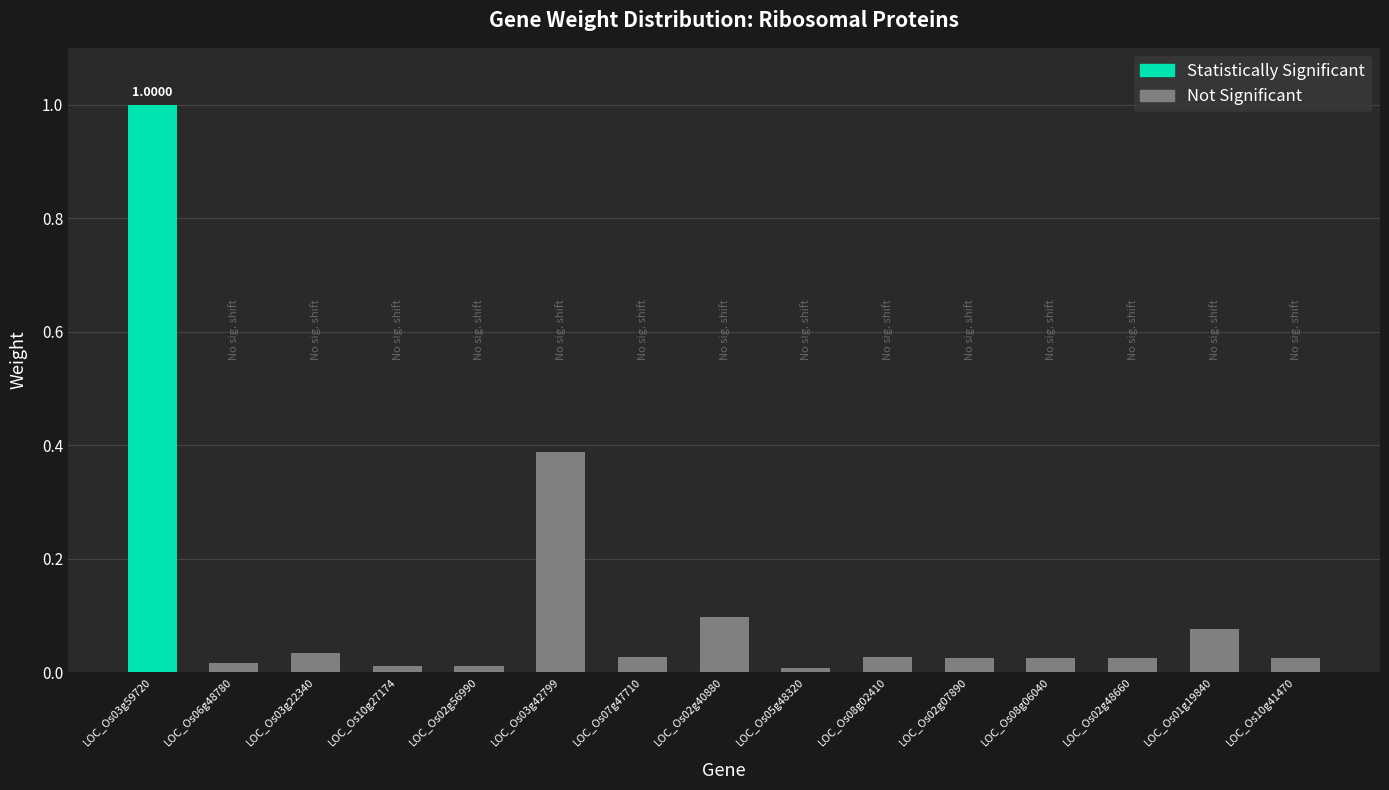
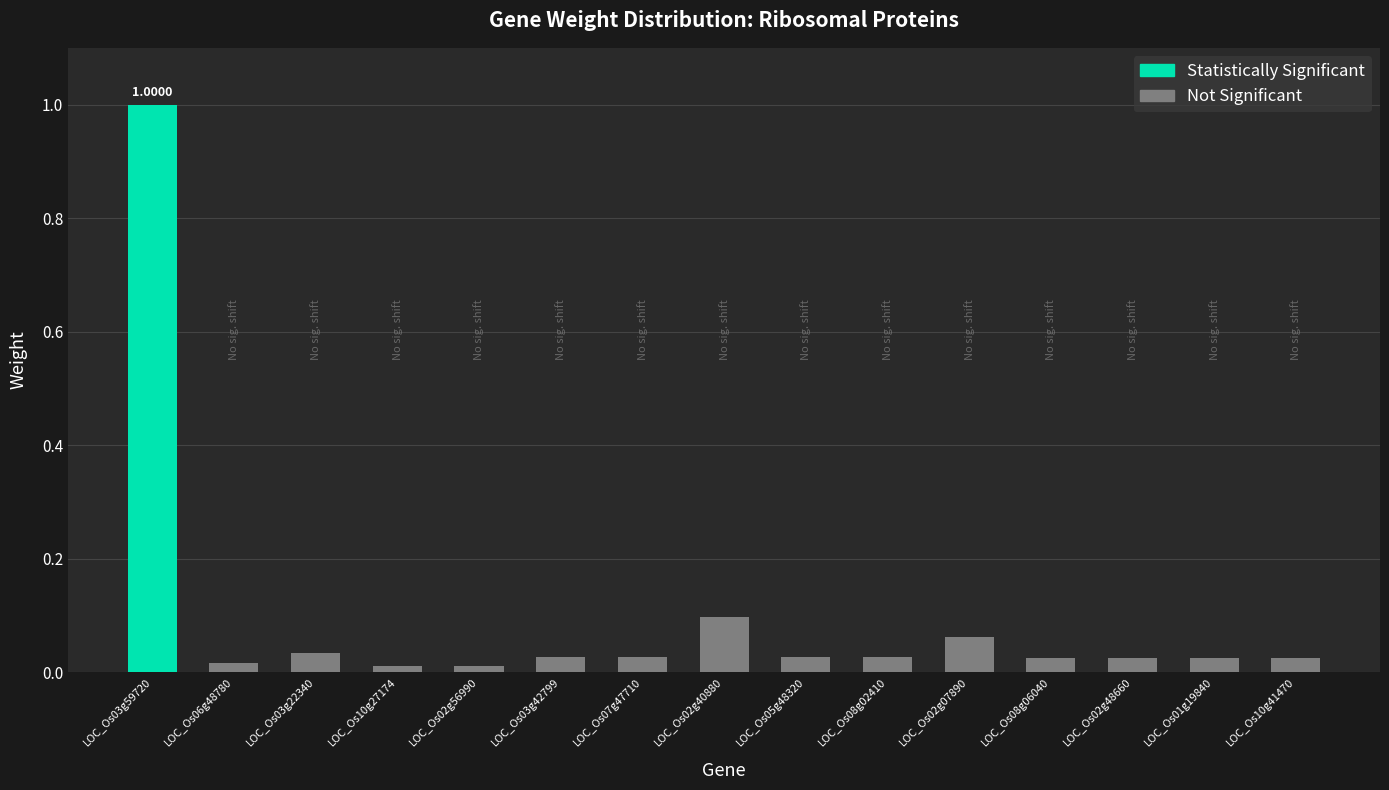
LOC_Os03g42799: 0.39 -> 0.03
LOC_Os05g48320: 0.01 -> 0.03
LOC_Os02g07890: 0.03 -> 0.06
LOC_Os01g19840: 0.08 -> 0.02
